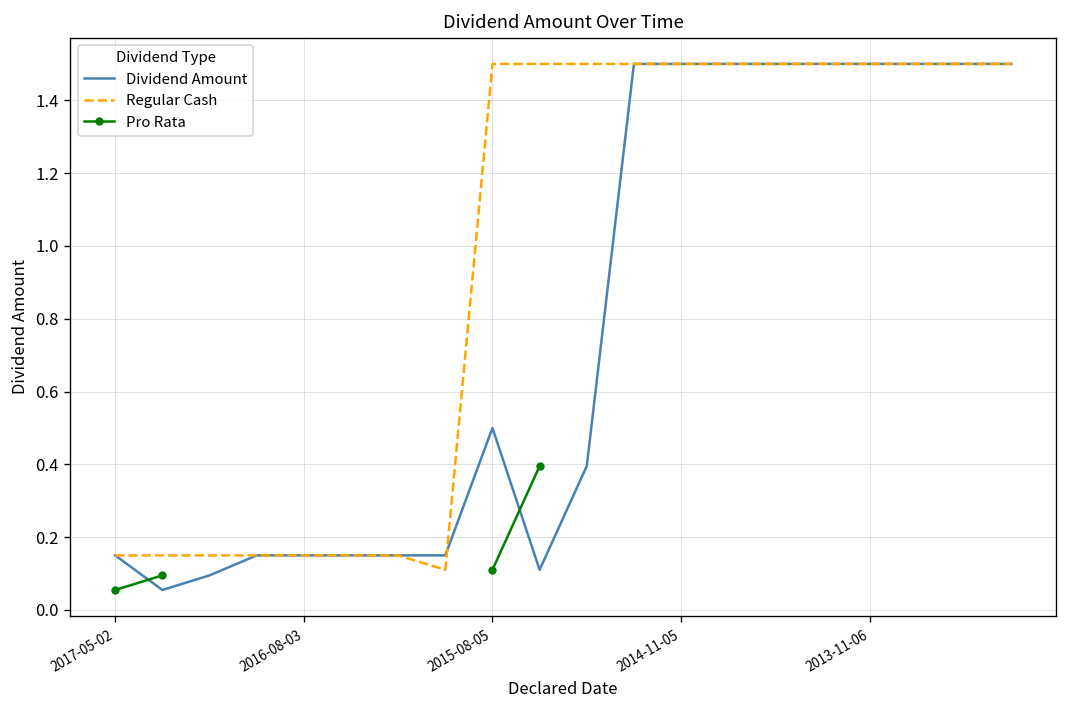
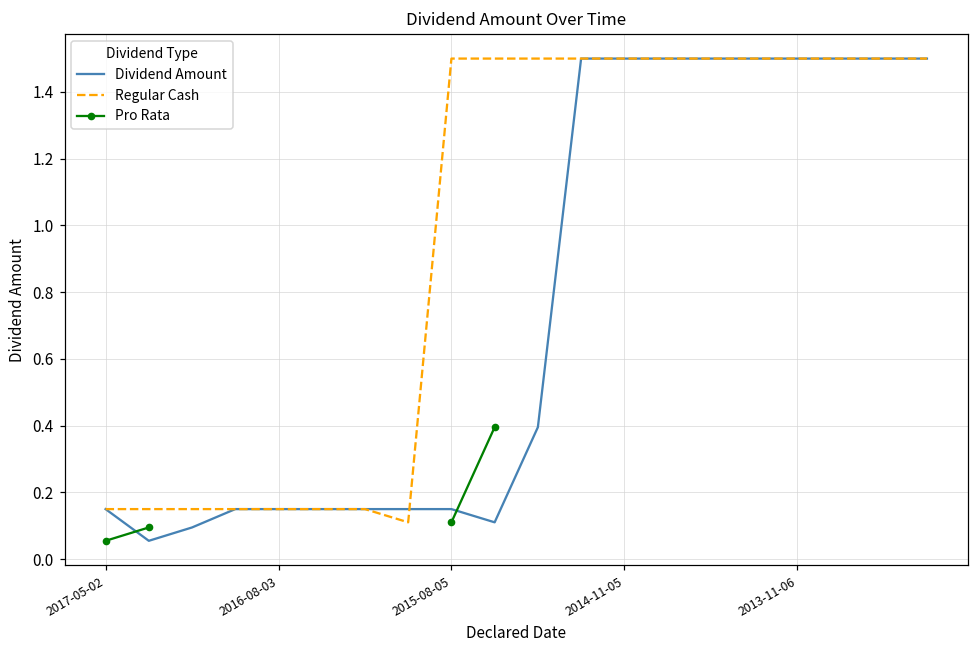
Dividend Amount, 2015-08-05: 0.50 -> 0.15
